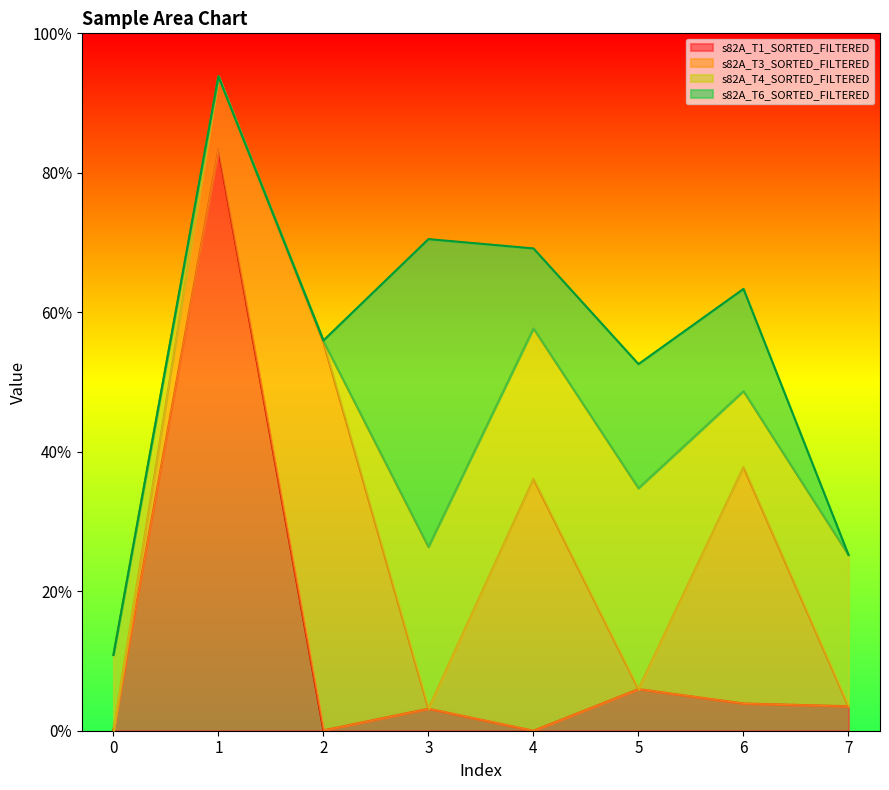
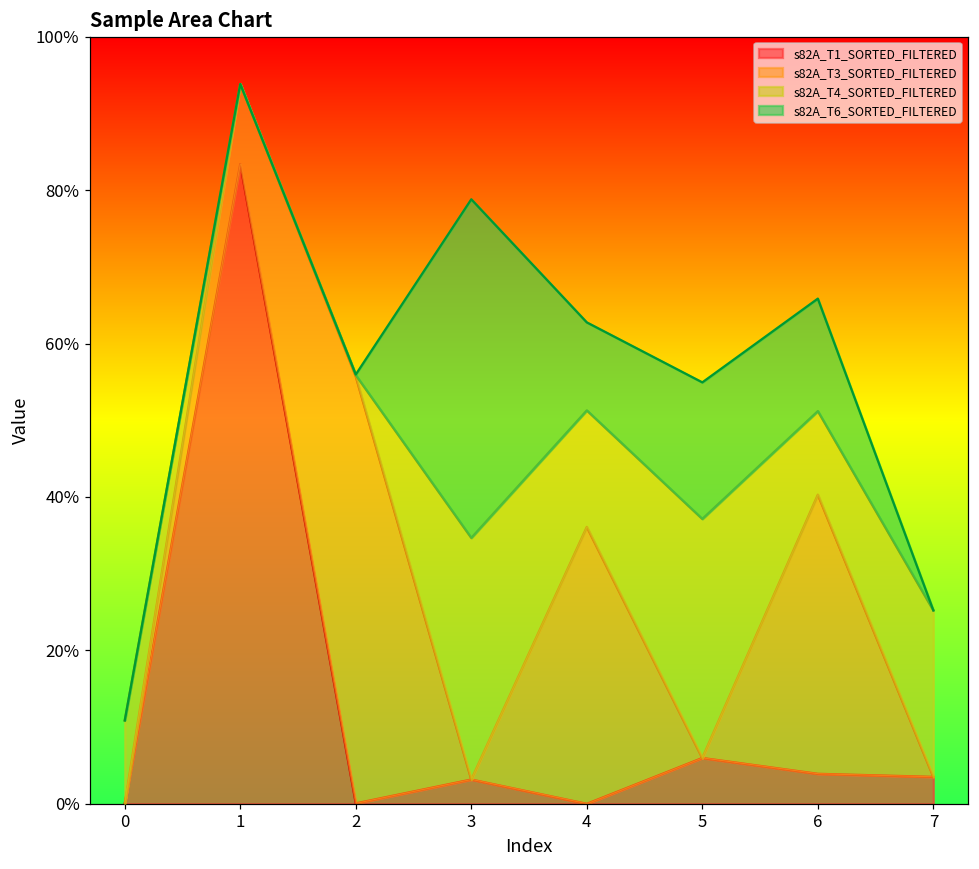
s82A_T4_SORTED_FILTERED, 3: 23% -> 32%
s82A_T4_SORTED_FILTERED, 4: 22% -> 15%
s82A_T4_SORTED_FILTERED, 5: 29% -> 31%
s82A_T3_SORTED_FILTERED, 6: 34% -> 36%
